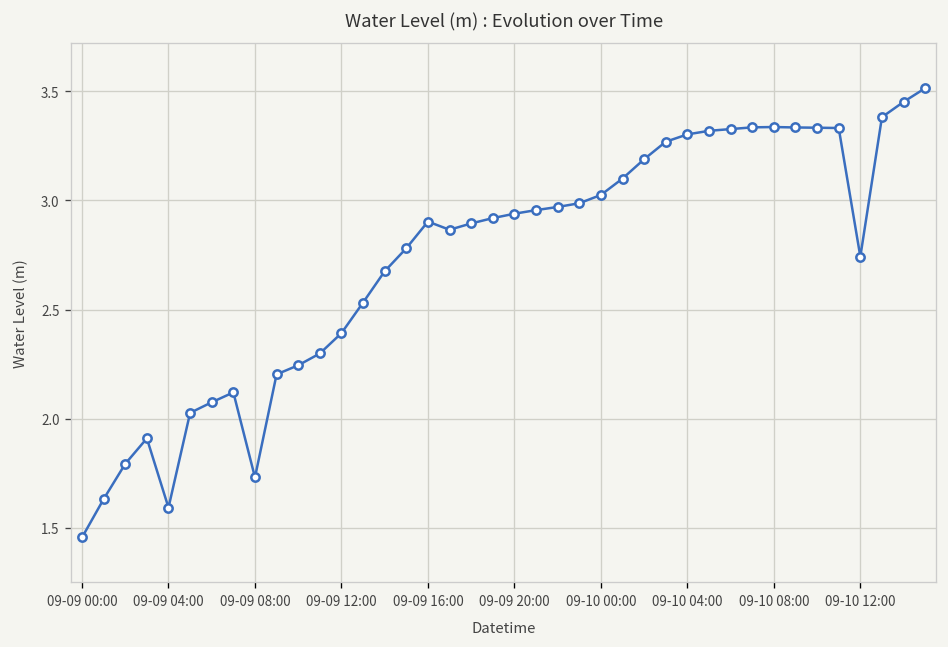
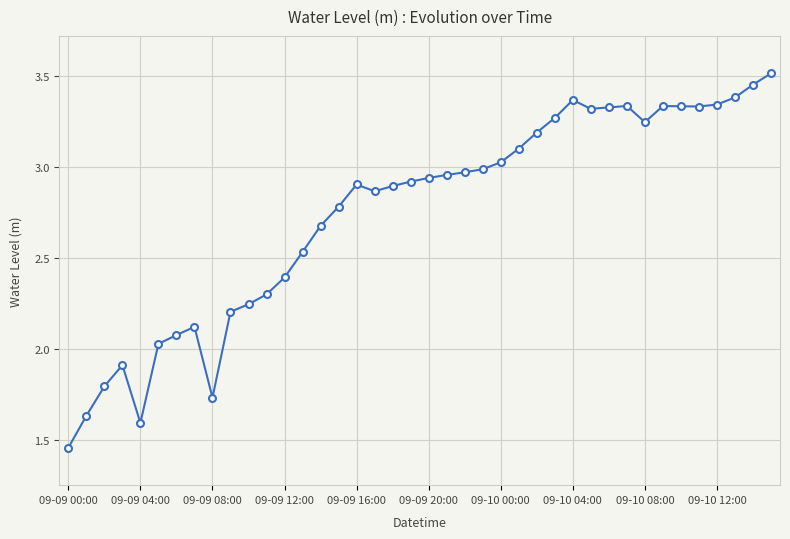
09-10 04:00: 3.30 -> 3.37
09-10 08:00: 3.34 -> 3.25
09-10 12:00: 2.74 -> 3.34
